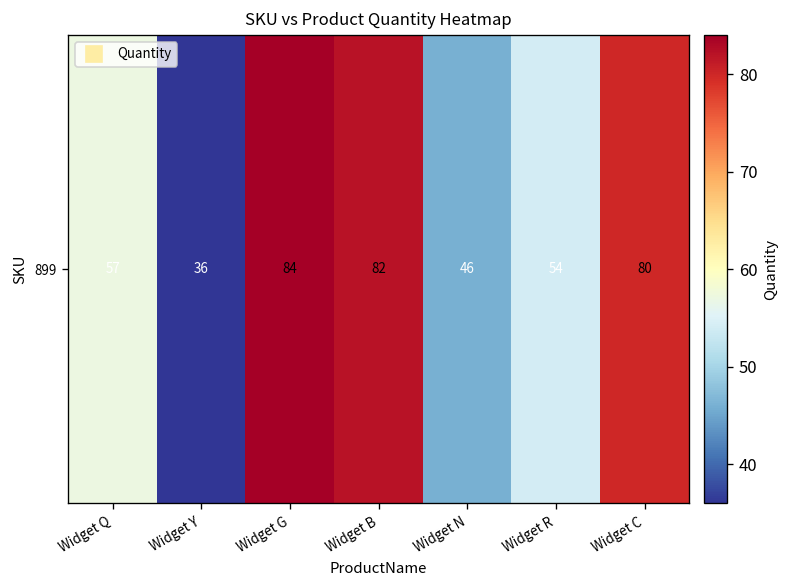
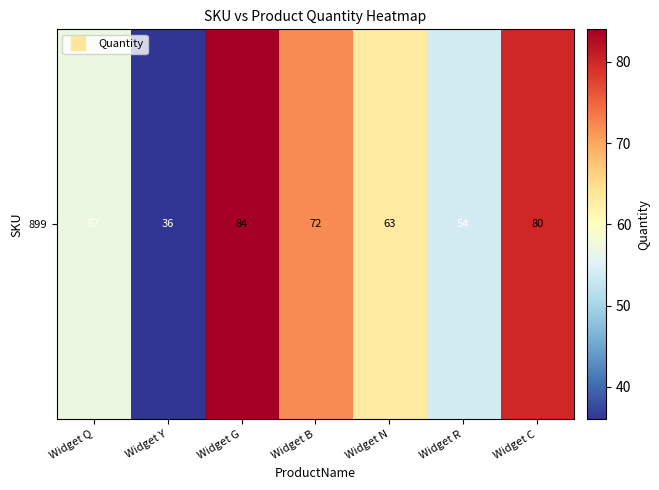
899, Widget B: 82 -> 72
899, Widget N: 46 -> 63
